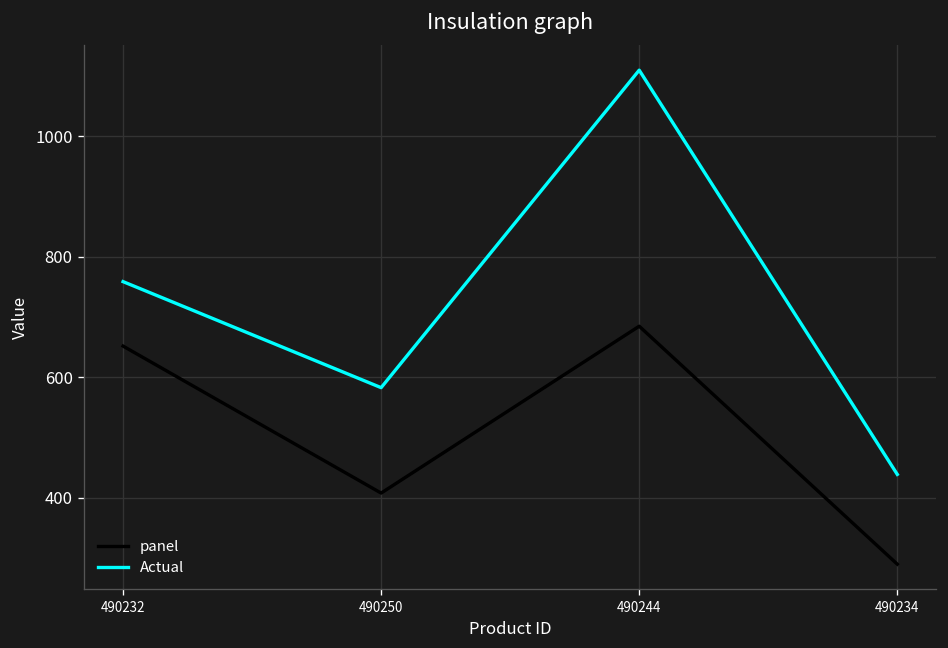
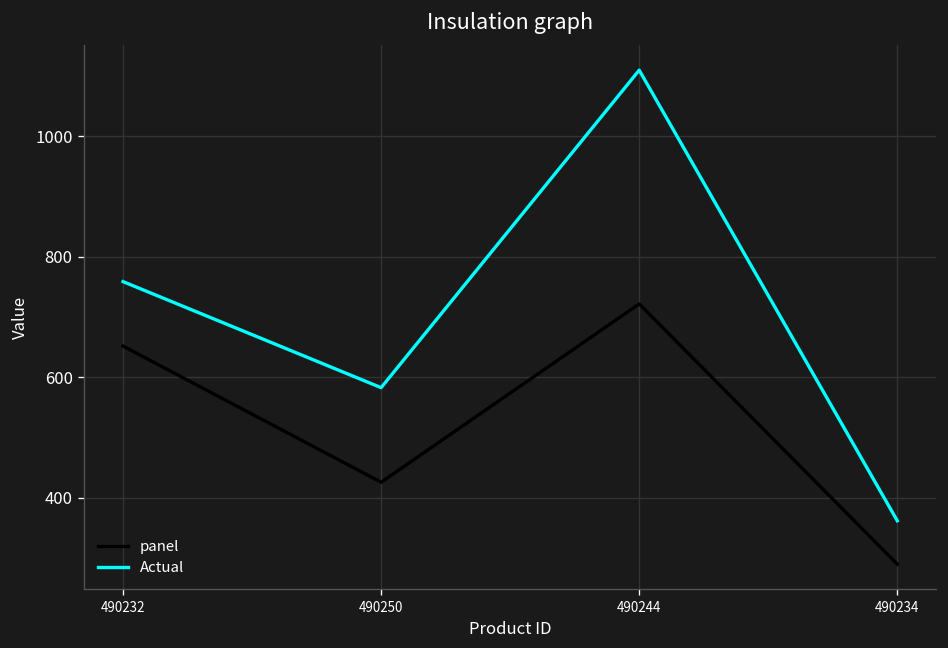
panel, 490250: 410 -> 430
panel, 490244: 690 -> 720
Actual, 490234: 440 -> 360
